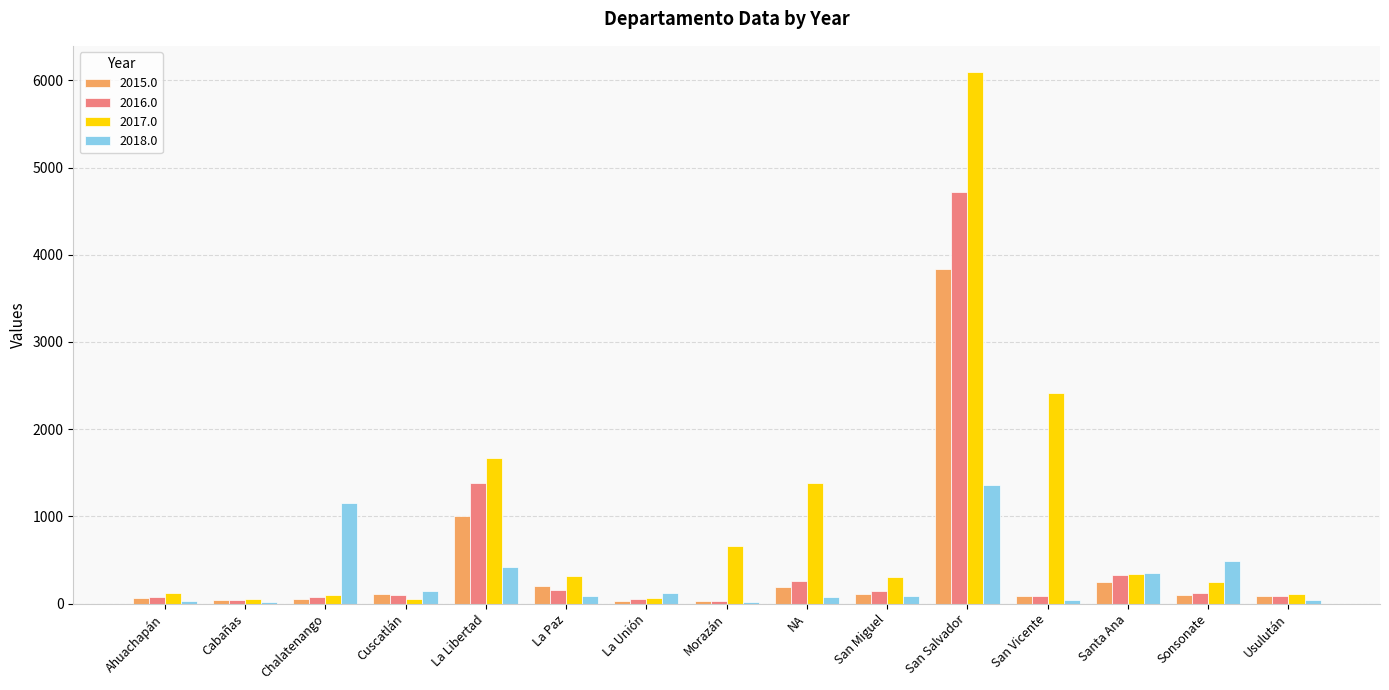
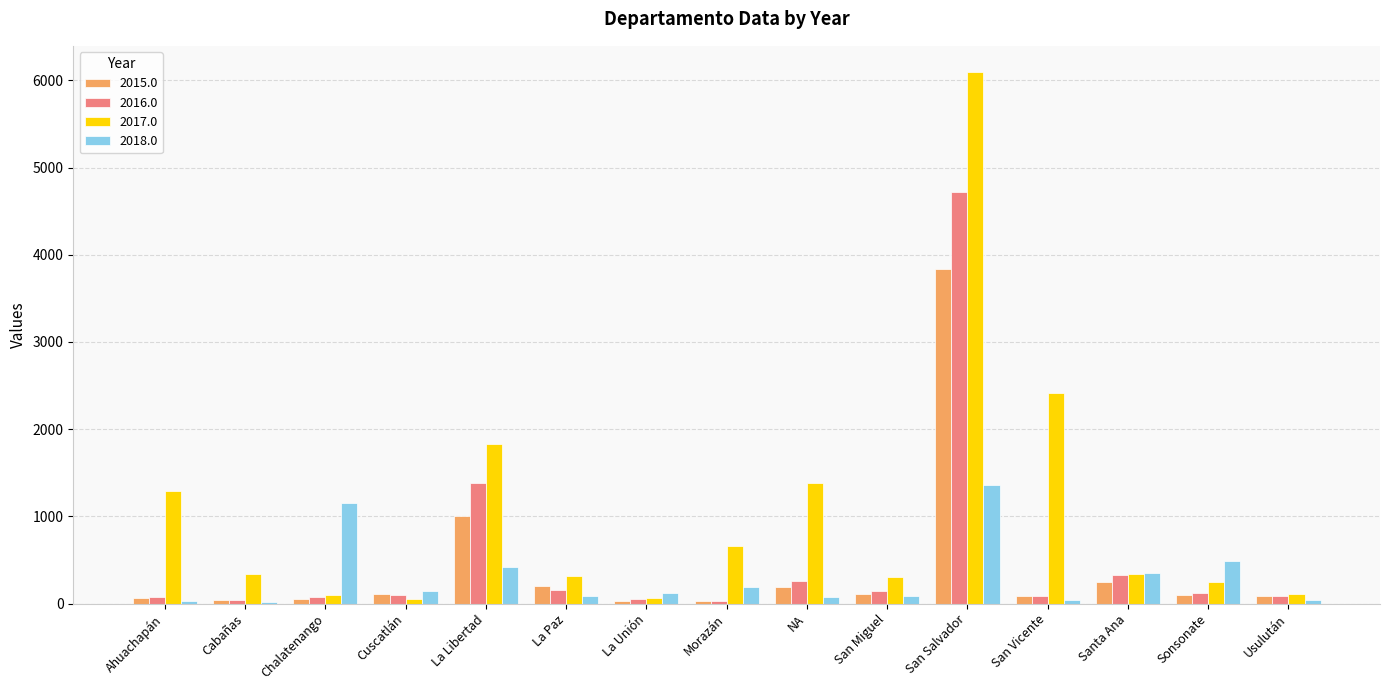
2017.0, Ahuachapán: 100 -> 1300
2017.0, Cabañas: 100 -> 300
2017.0, La Libertad: 1700 -> 1800
2018.0, Morazán: 0 -> 200
